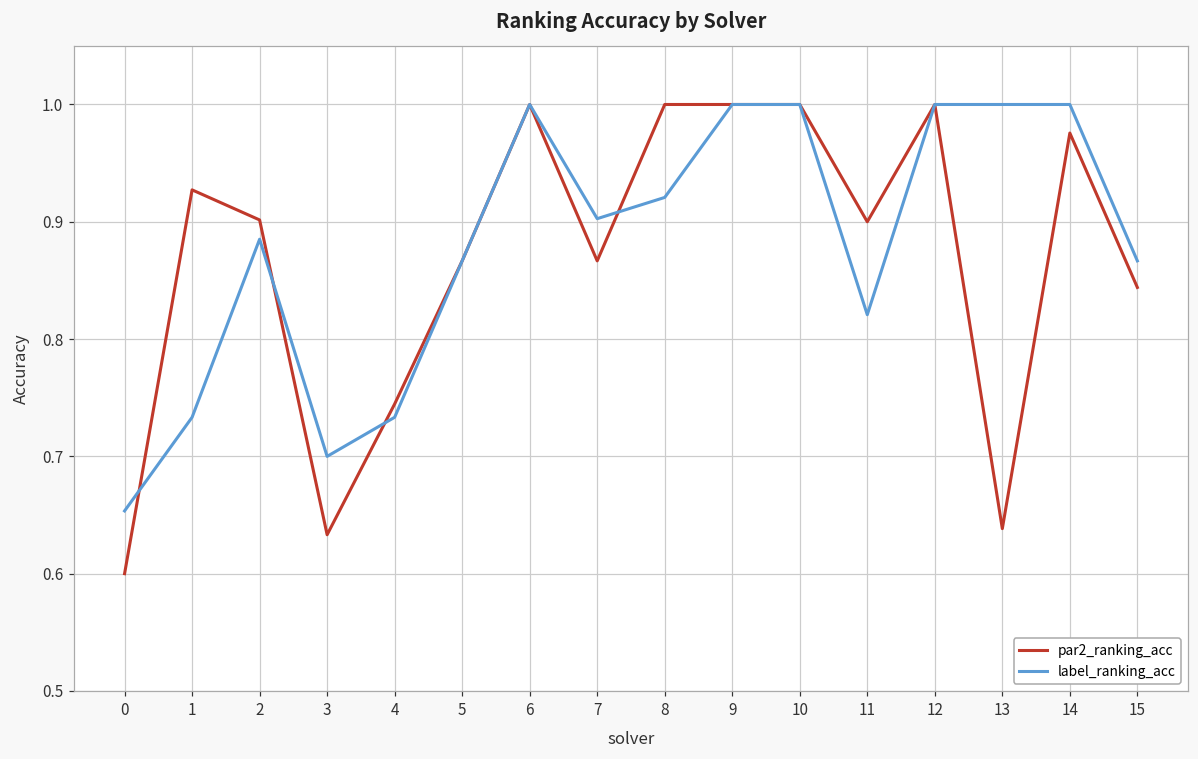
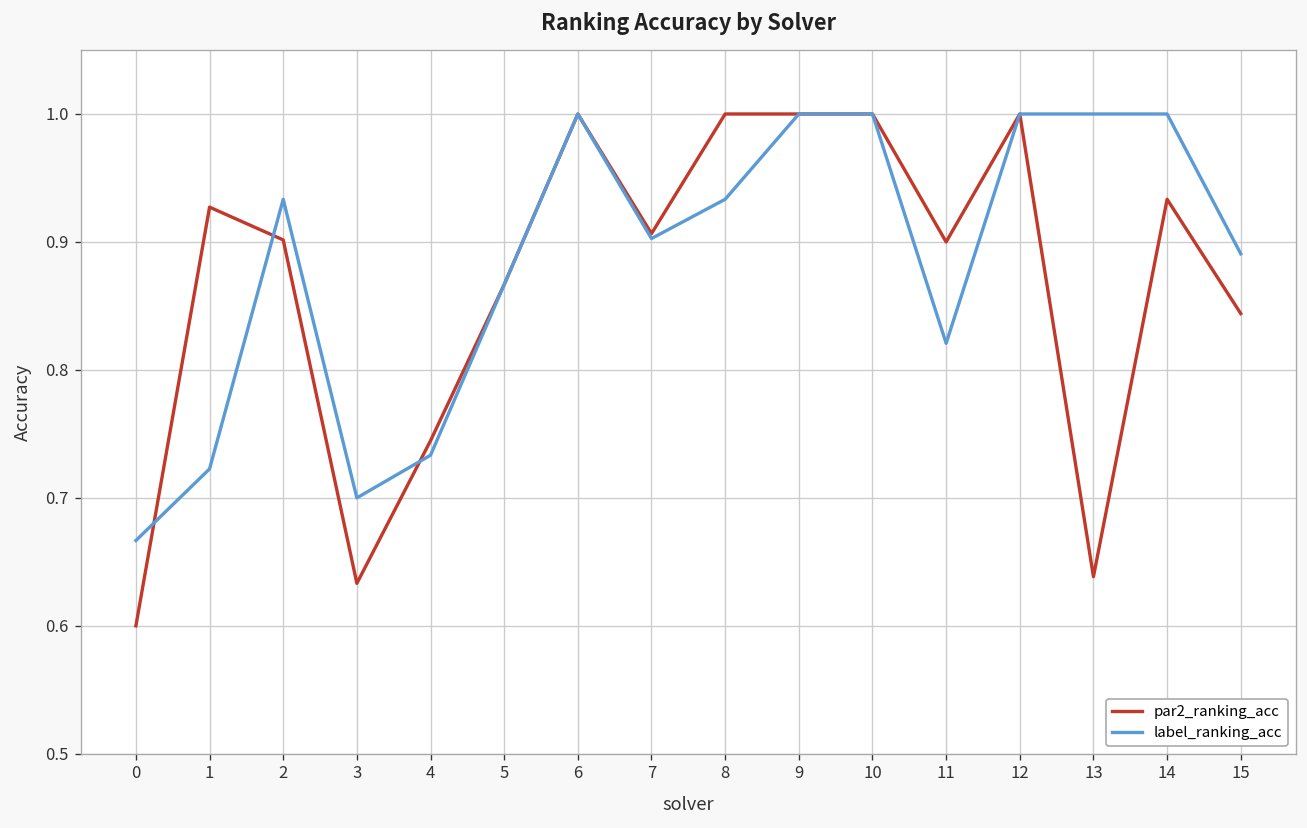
label_ranking_acc, 0: 0.654 -> 0.667
label_ranking_acc, 1: 0.733 -> 0.723
label_ranking_acc, 2: 0.885 -> 0.933
par2_ranking_acc, 7: 0.867 -> 0.907
label_ranking_acc, 8: 0.921 -> 0.933
par2_ranking_acc, 14: 0.976 -> 0.933
label_ranking_acc, 15: 0.867 -> 0.891
